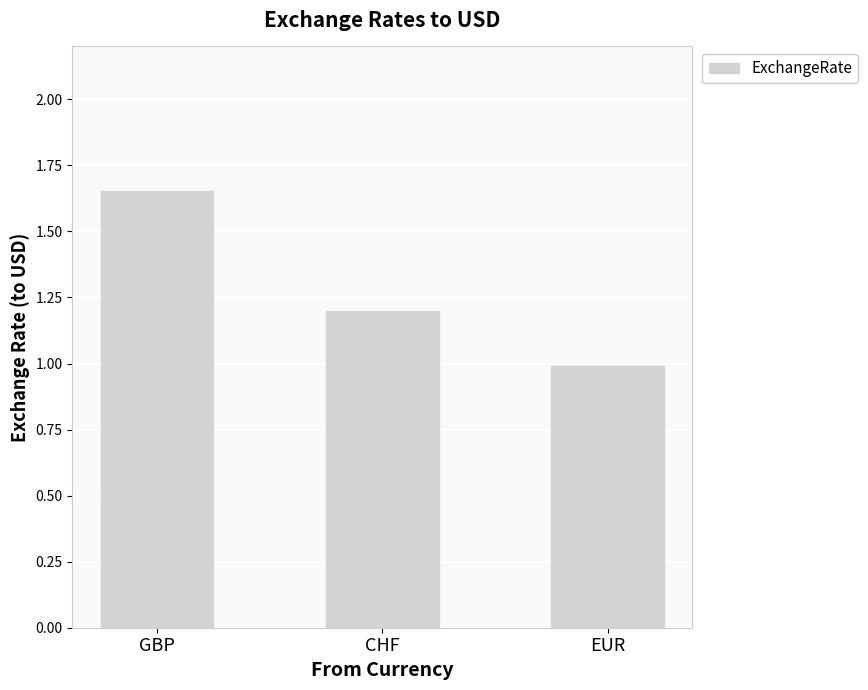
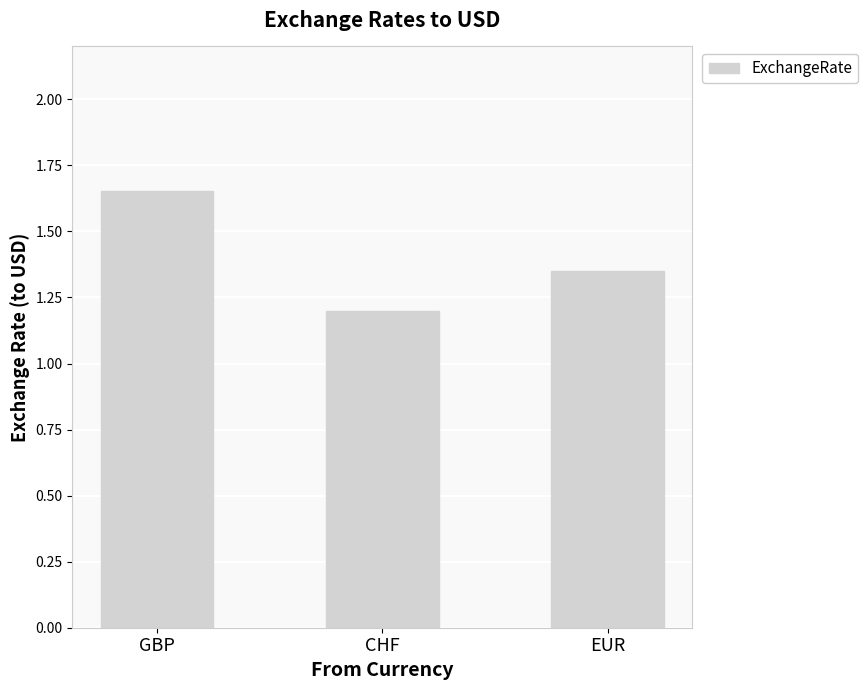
EUR: 0.99 -> 1.35
